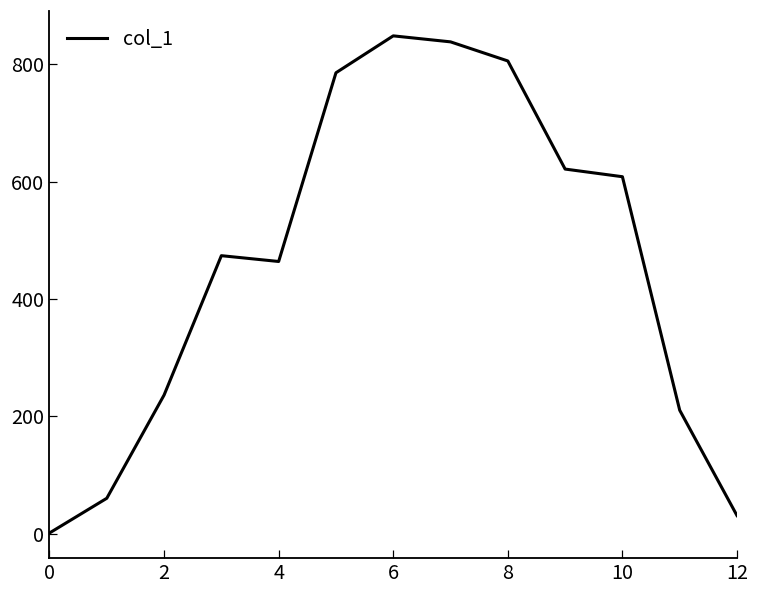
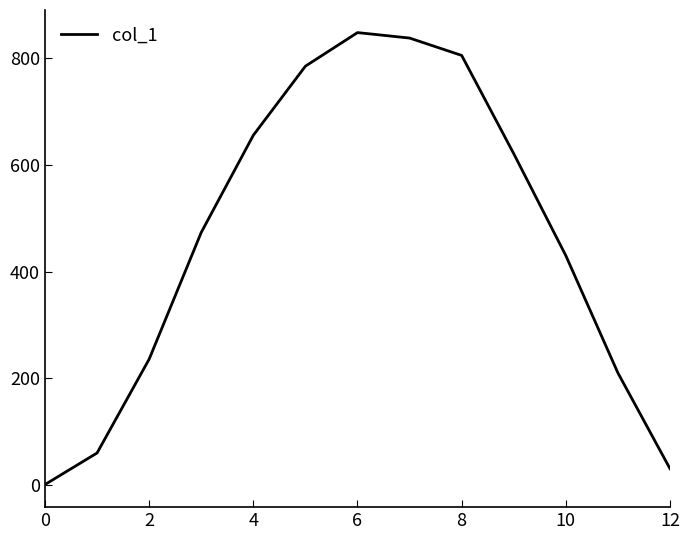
4: 460 -> 660
10: 610 -> 430
